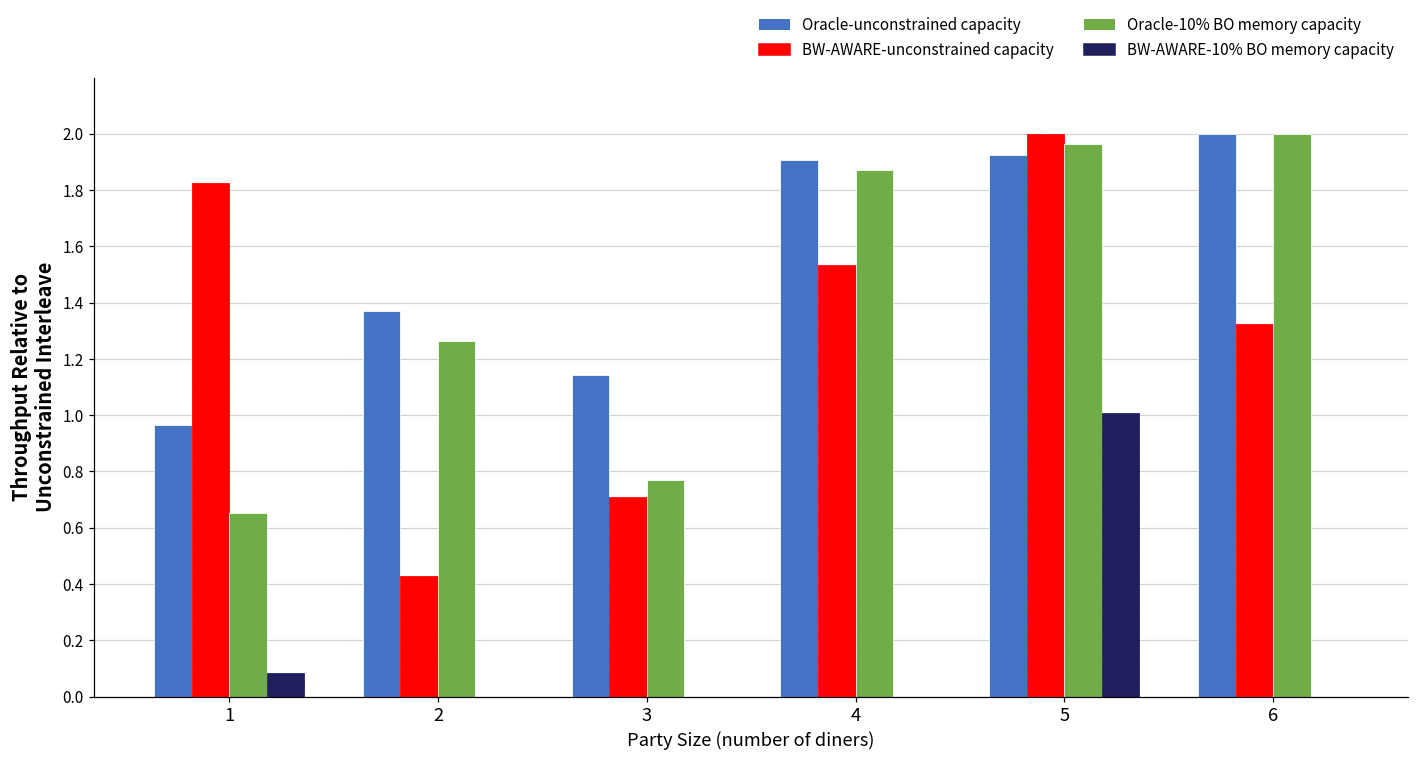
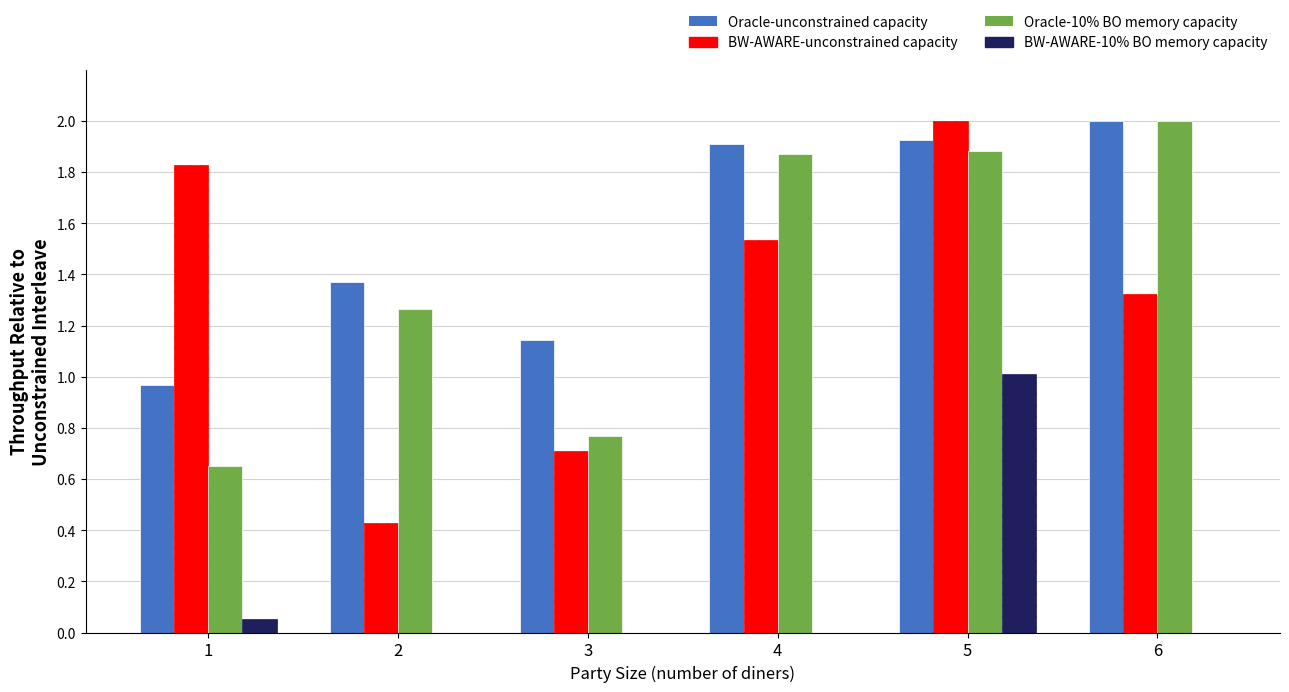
BW-AWARE-10% BO memory capacity, 1: 0.09 -> 0.05
Oracle-10% BO memory capacity, 5: 1.96 -> 1.88
